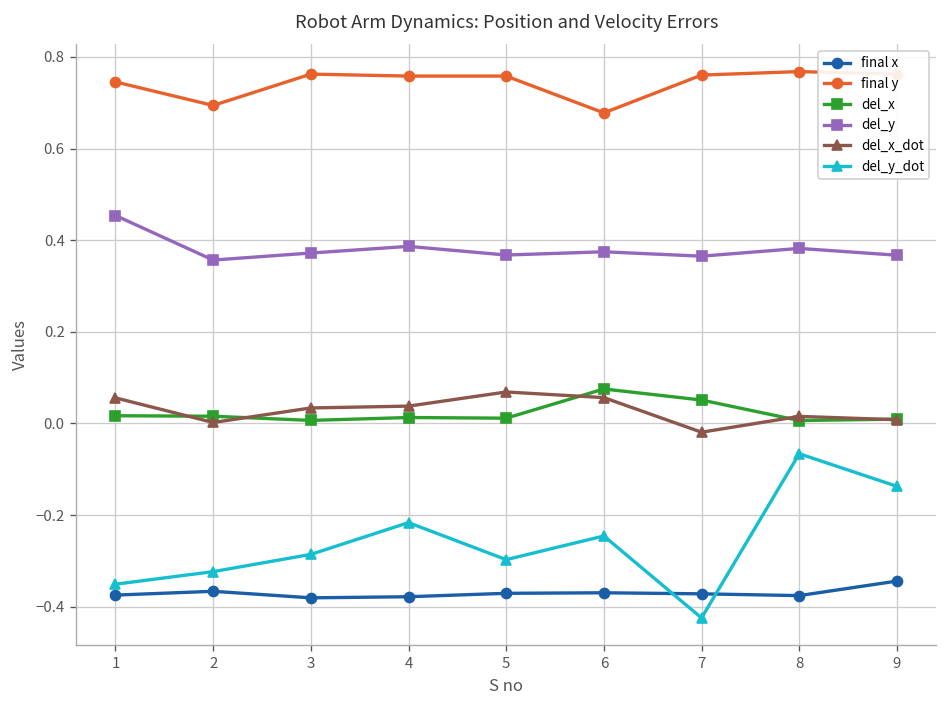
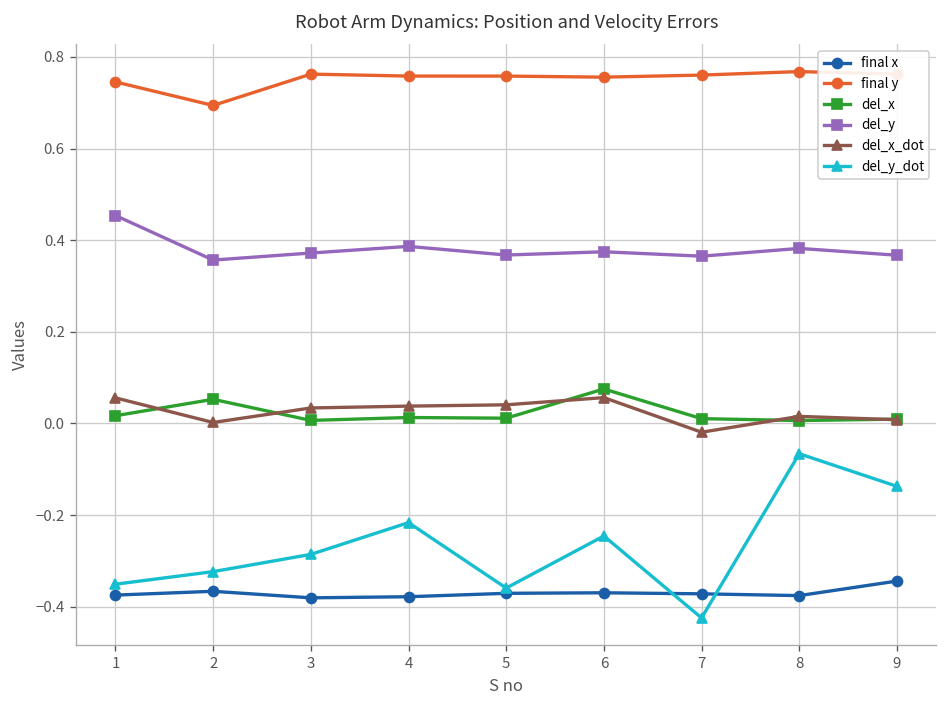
del_x, 2: 0.02 -> 0.05
del_x_dot, 5: 0.07 -> 0.04
del_y_dot, 5: -0.30 -> -0.36
final y, 6: 0.68 -> 0.76
del_x, 7: 0.05 -> 0.01
